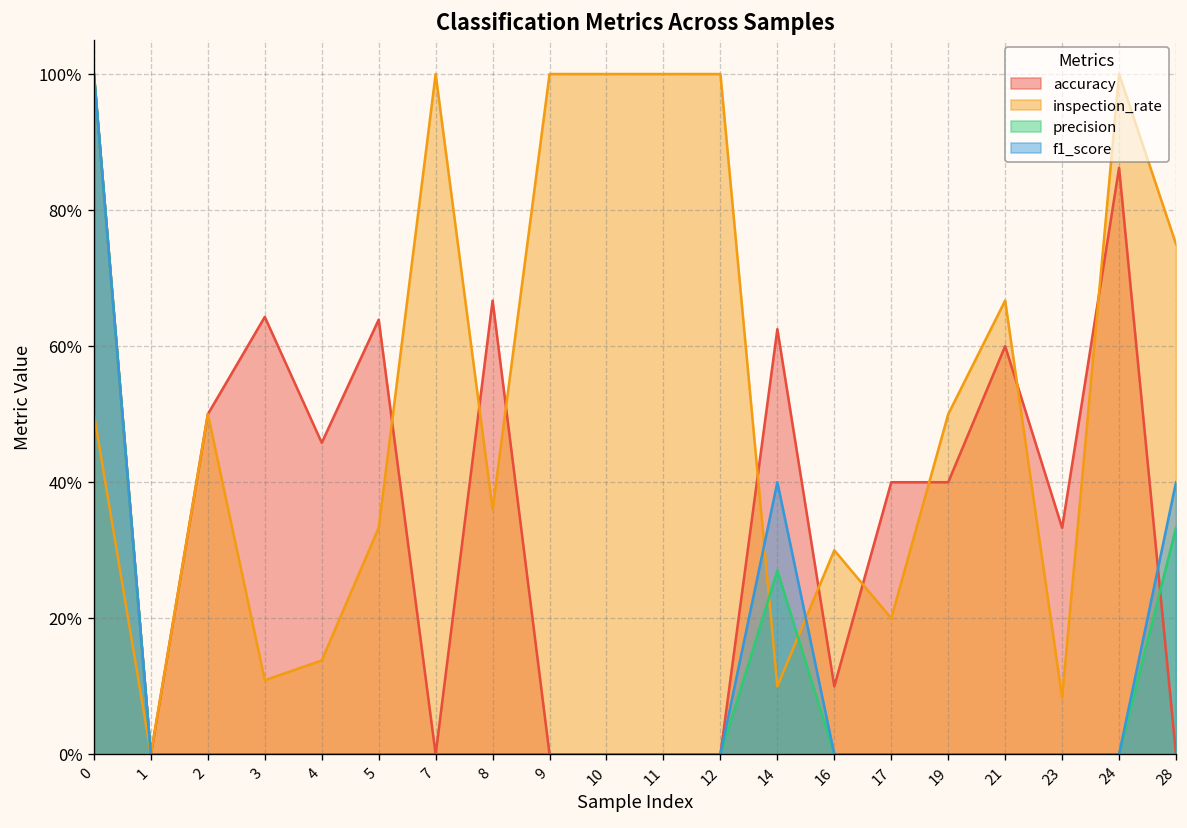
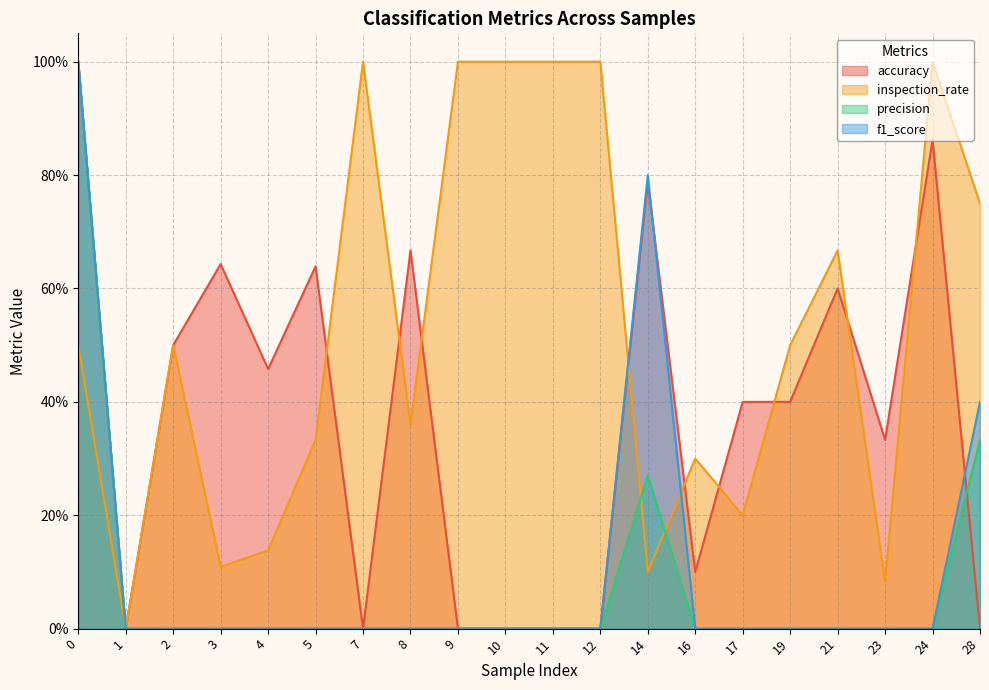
accuracy, 14: 63% -> 79%
f1_score, 14: 40% -> 80%
